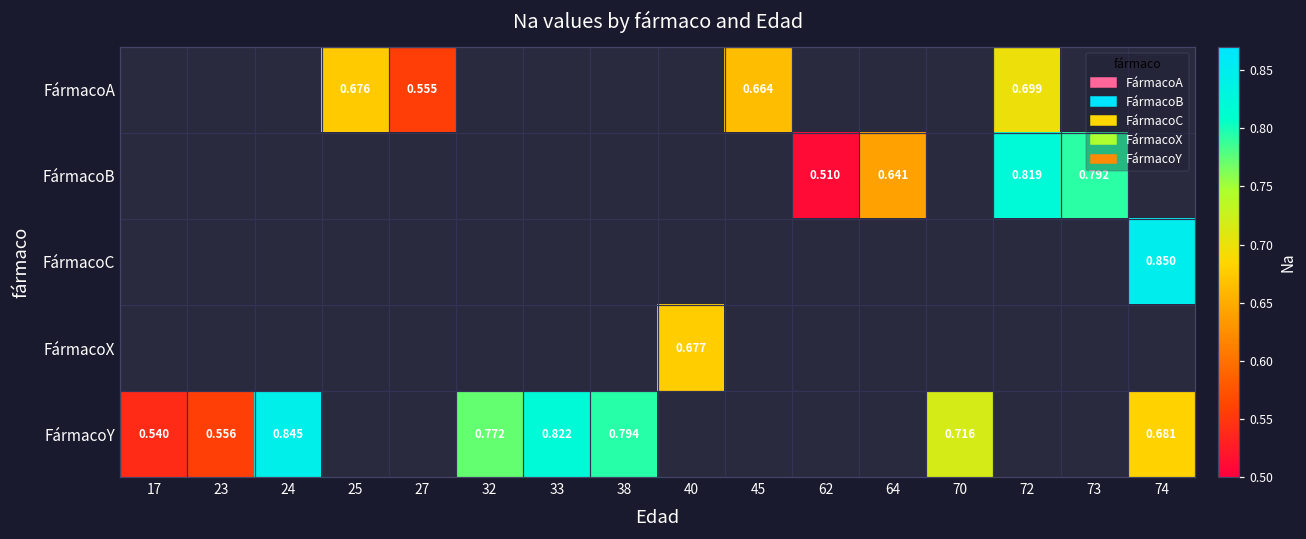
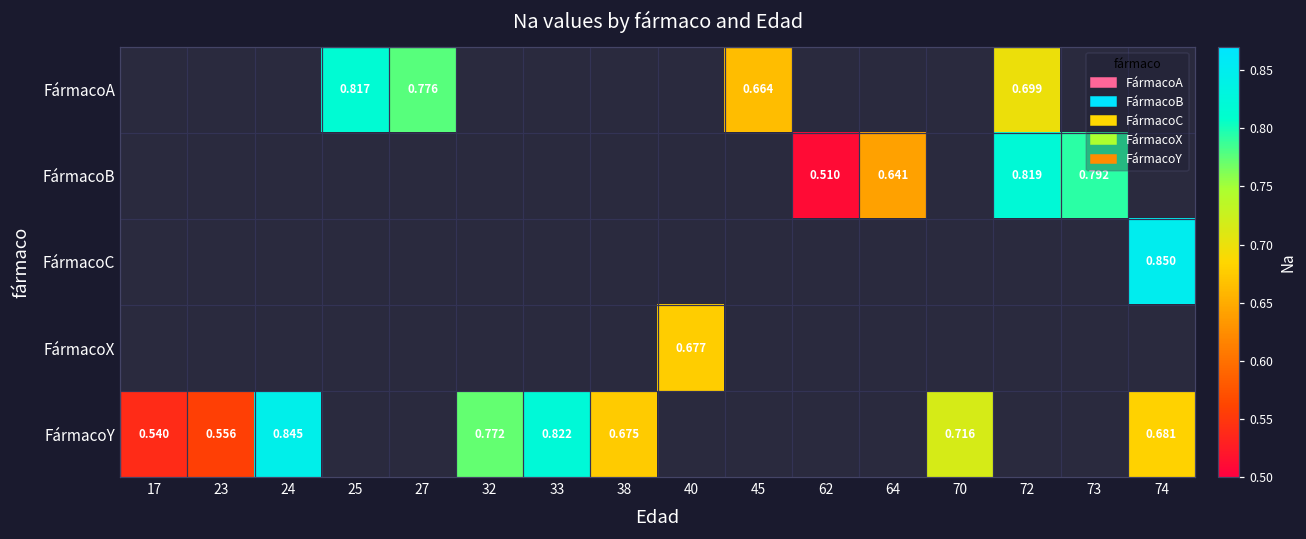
FármacoA, 25: 0.676 -> 0.817
FármacoA, 27: 0.555 -> 0.776
FármacoY, 38: 0.794 -> 0.675
